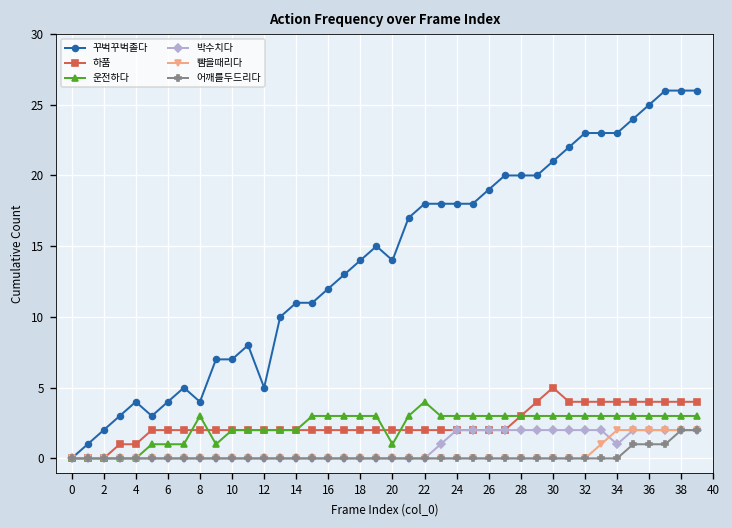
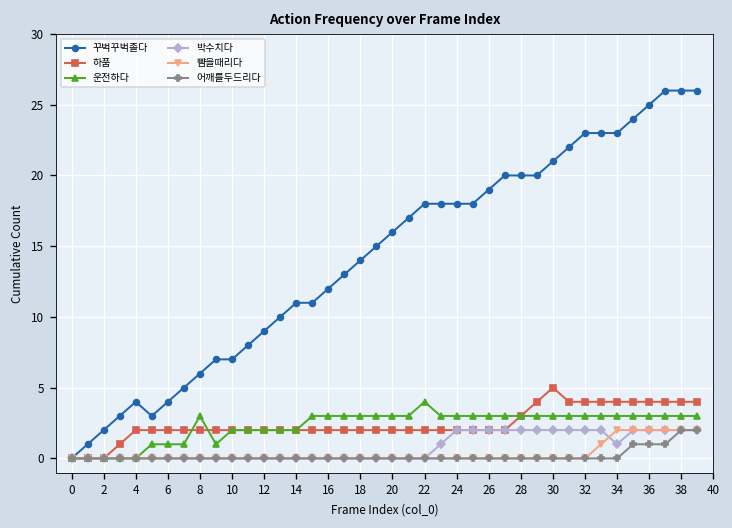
하품, 4: 1 -> 2
꾸벅꾸벅졸다, 8: 4 -> 6
꾸벅꾸벅졸다, 12: 5 -> 9
꾸벅꾸벅졸다, 20: 14 -> 16
운전하다, 20: 1 -> 3
